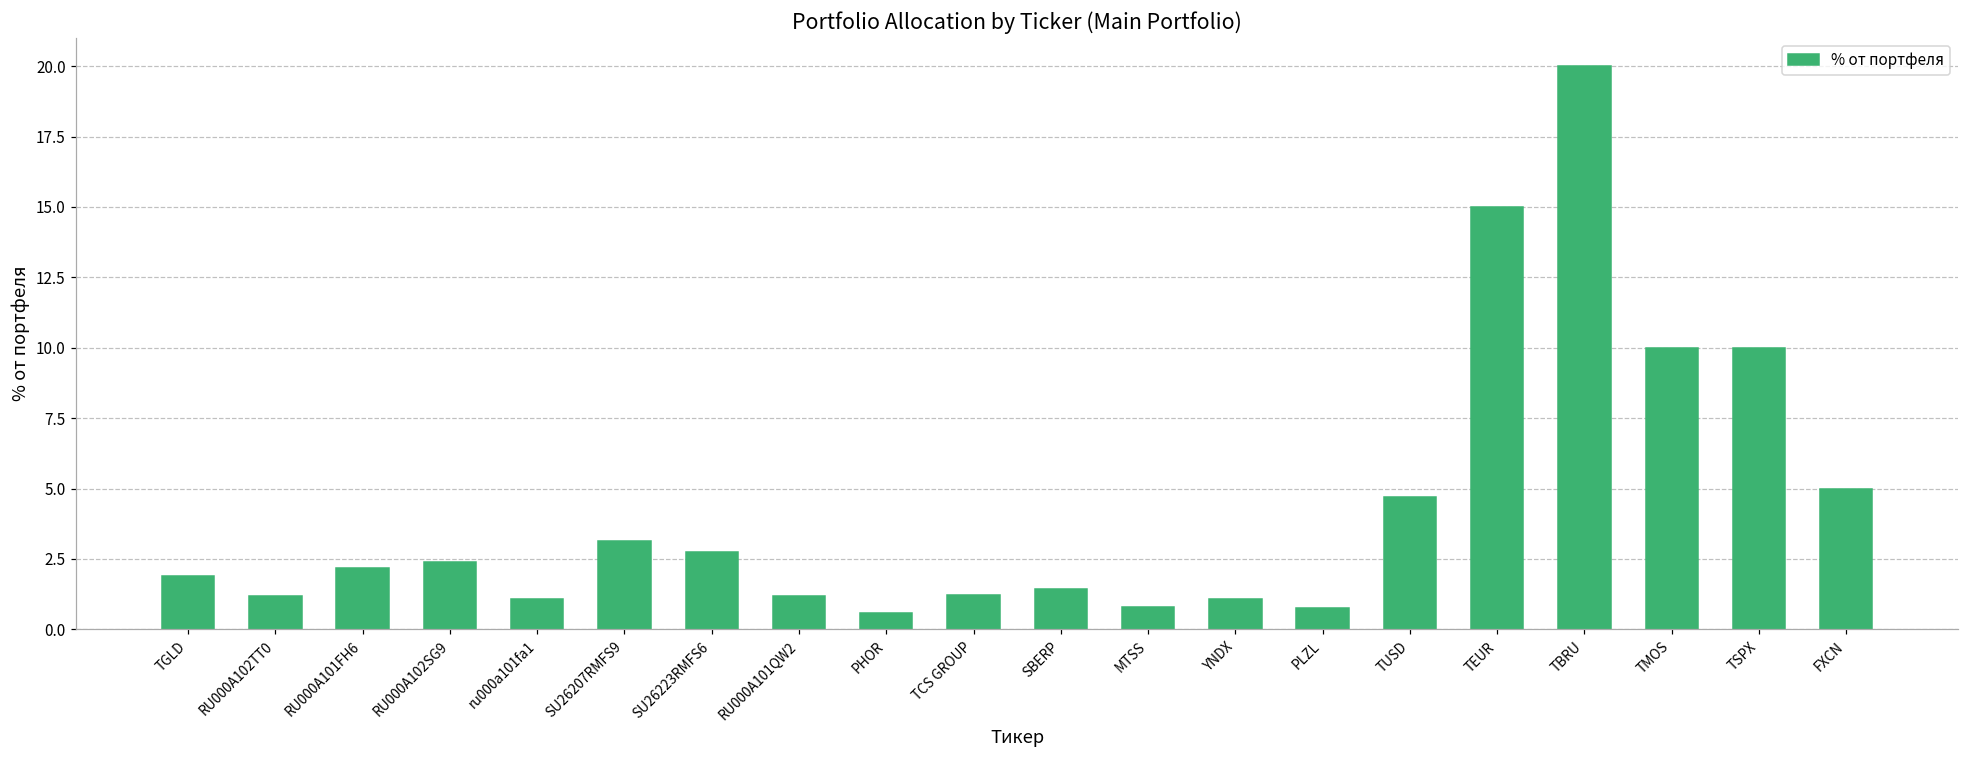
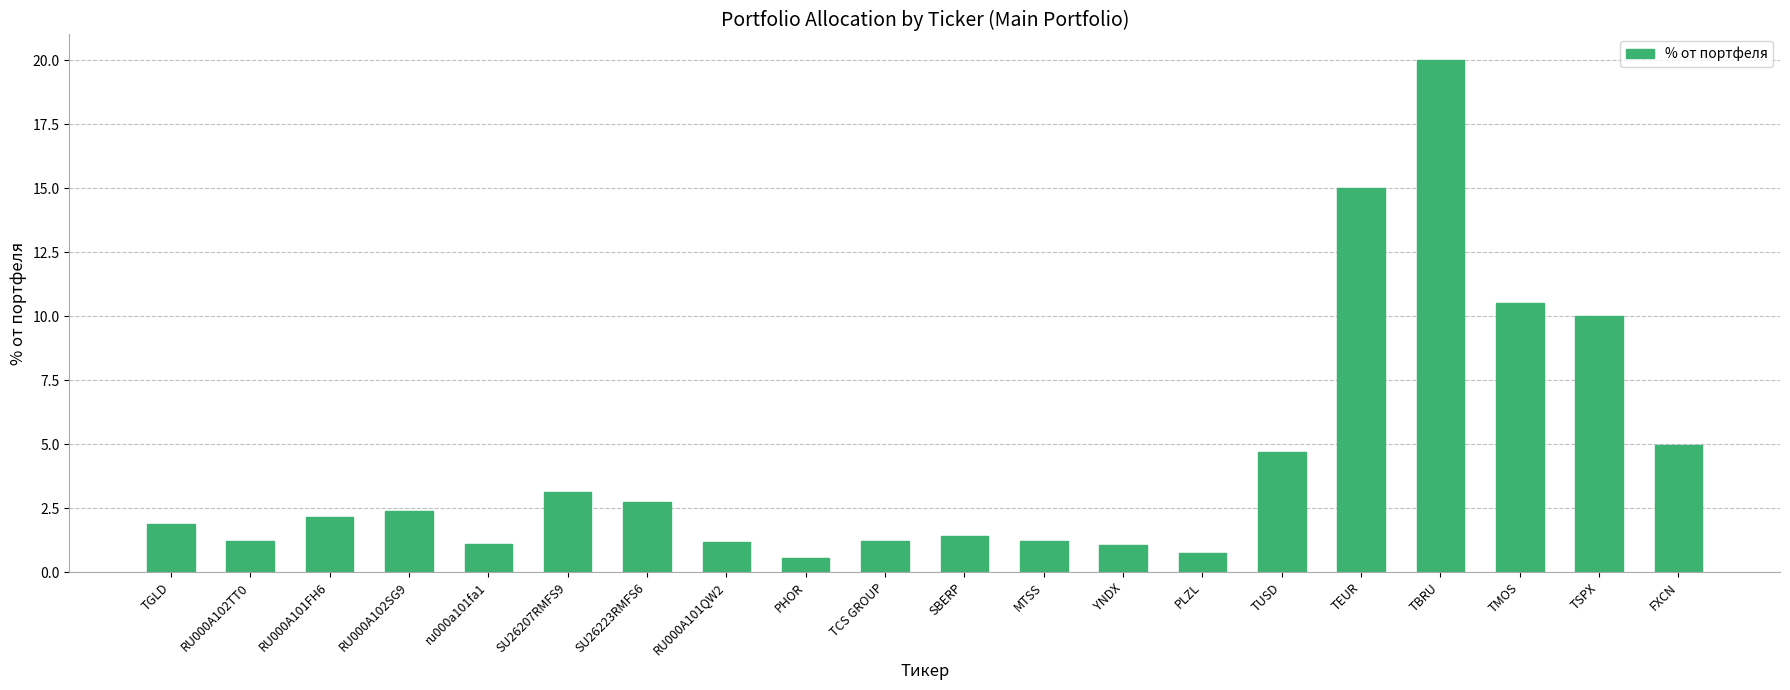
MTSS: 0.8 -> 1.2
TMOS: 10.0 -> 10.5
